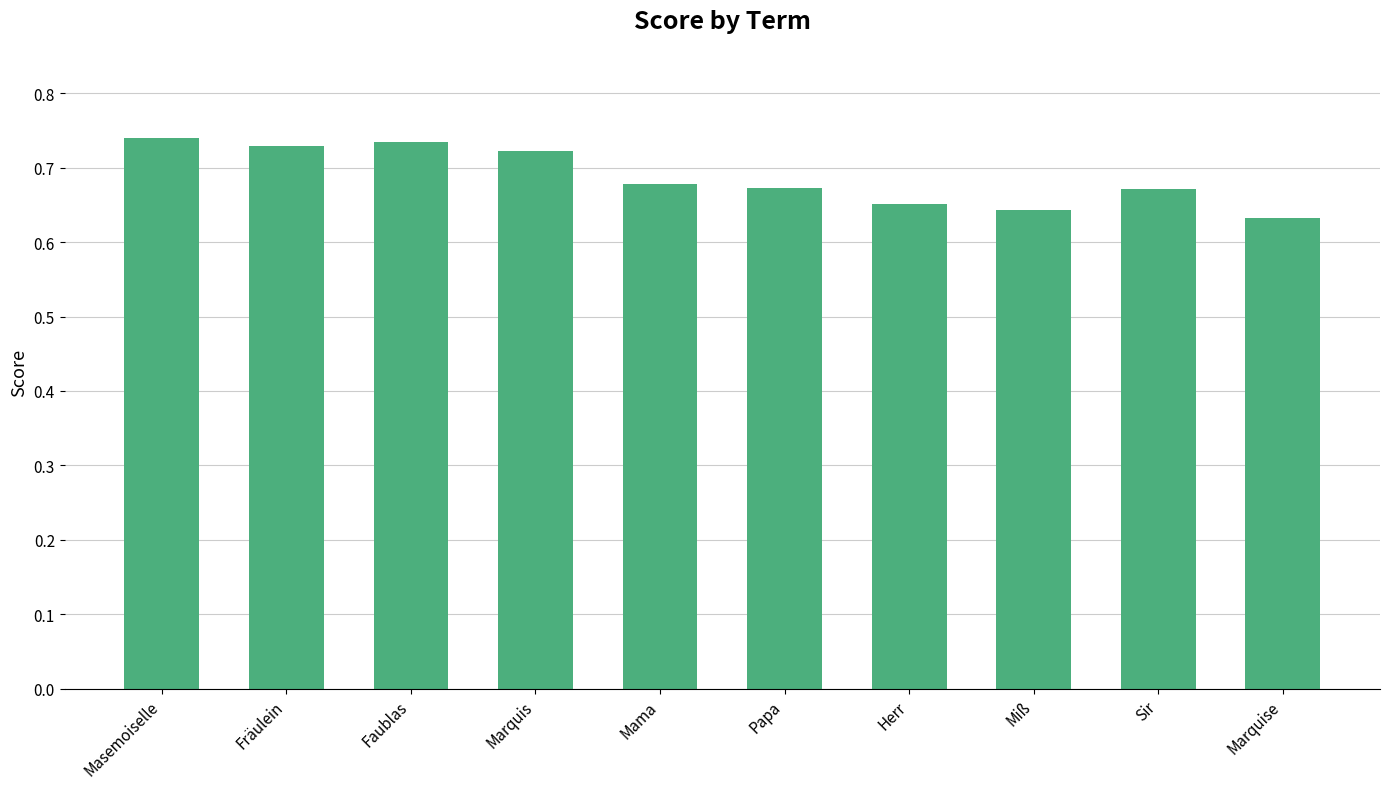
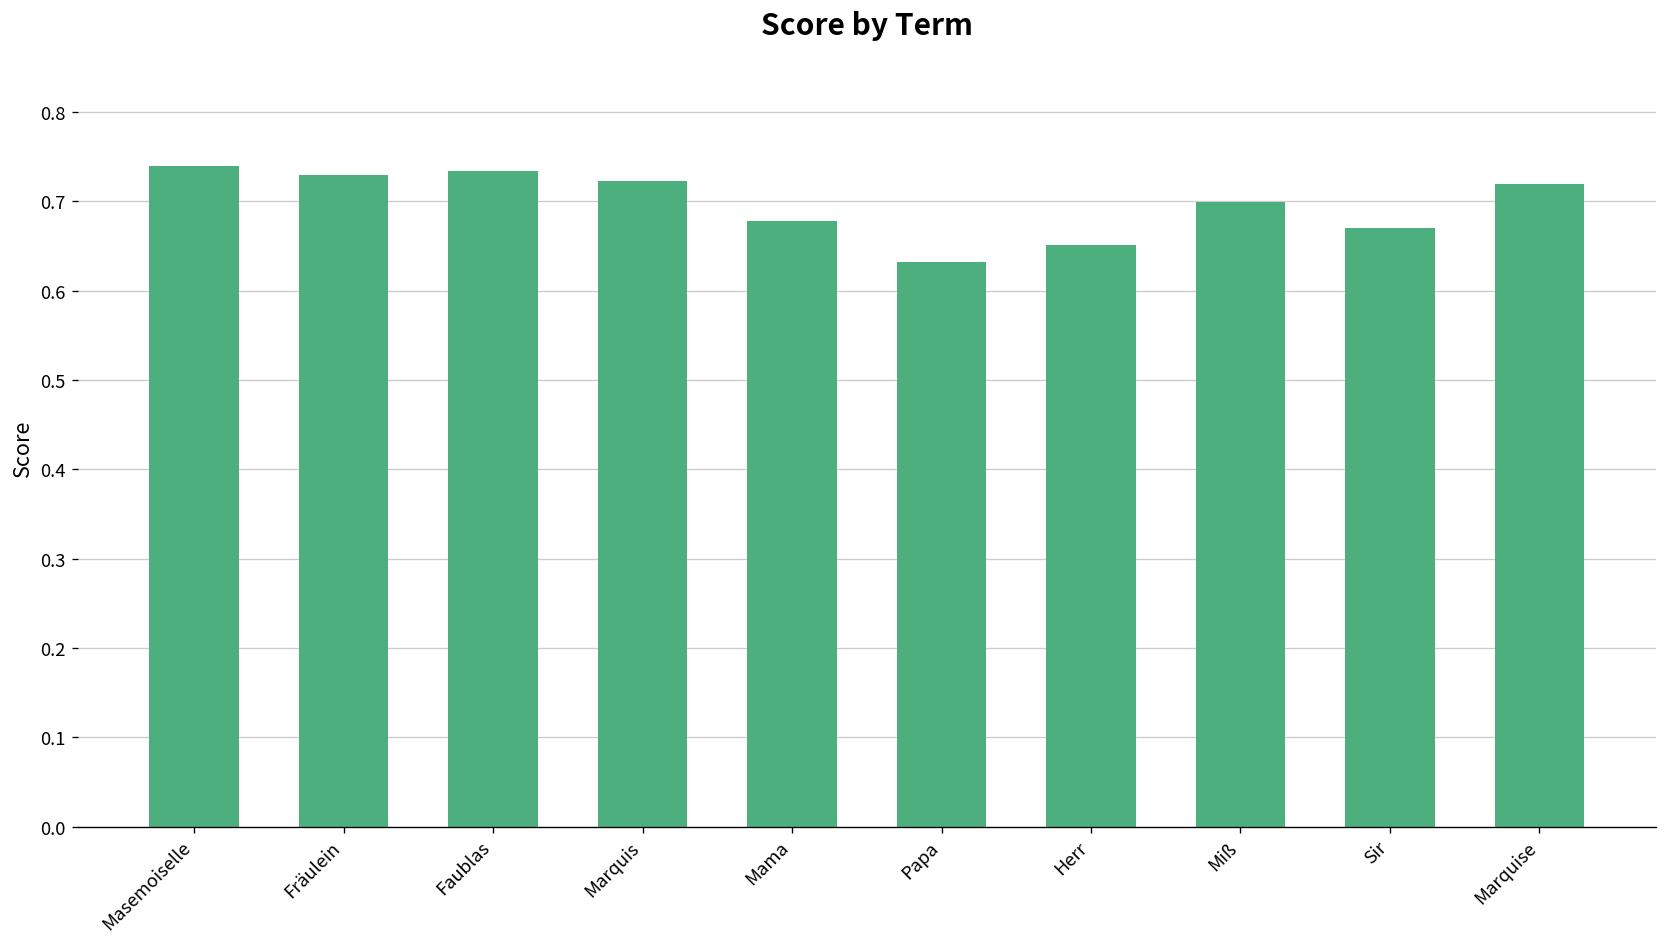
Papa: 0.67 -> 0.63
Miß: 0.64 -> 0.70
Marquise: 0.63 -> 0.72
